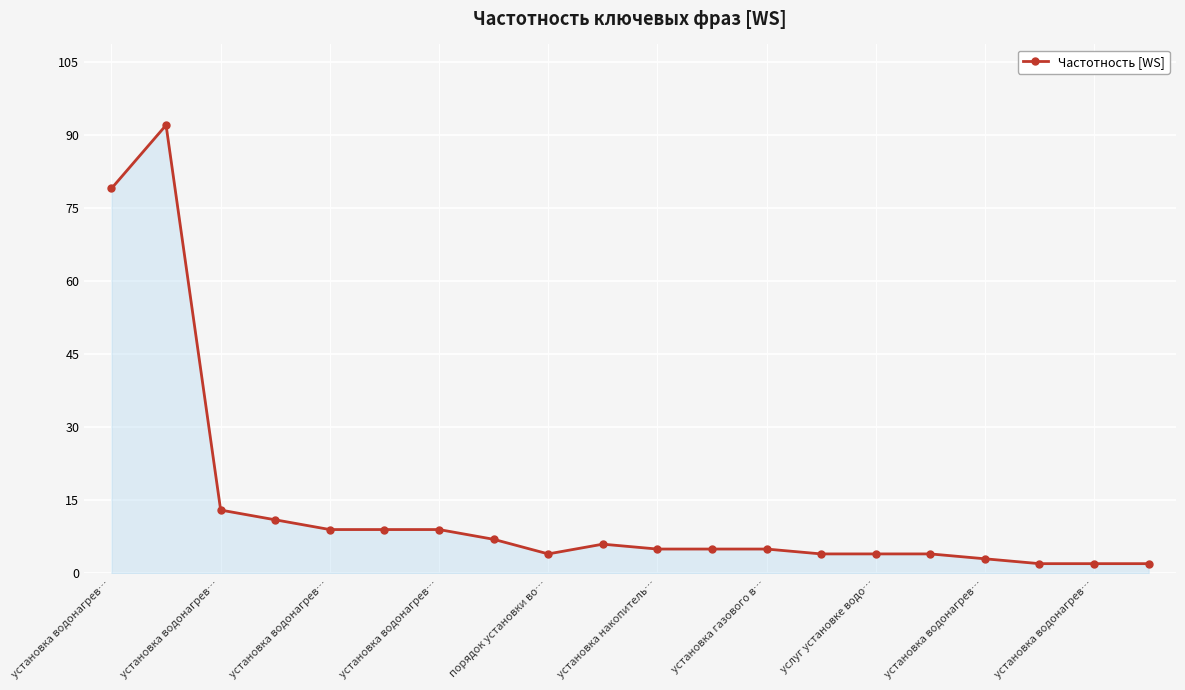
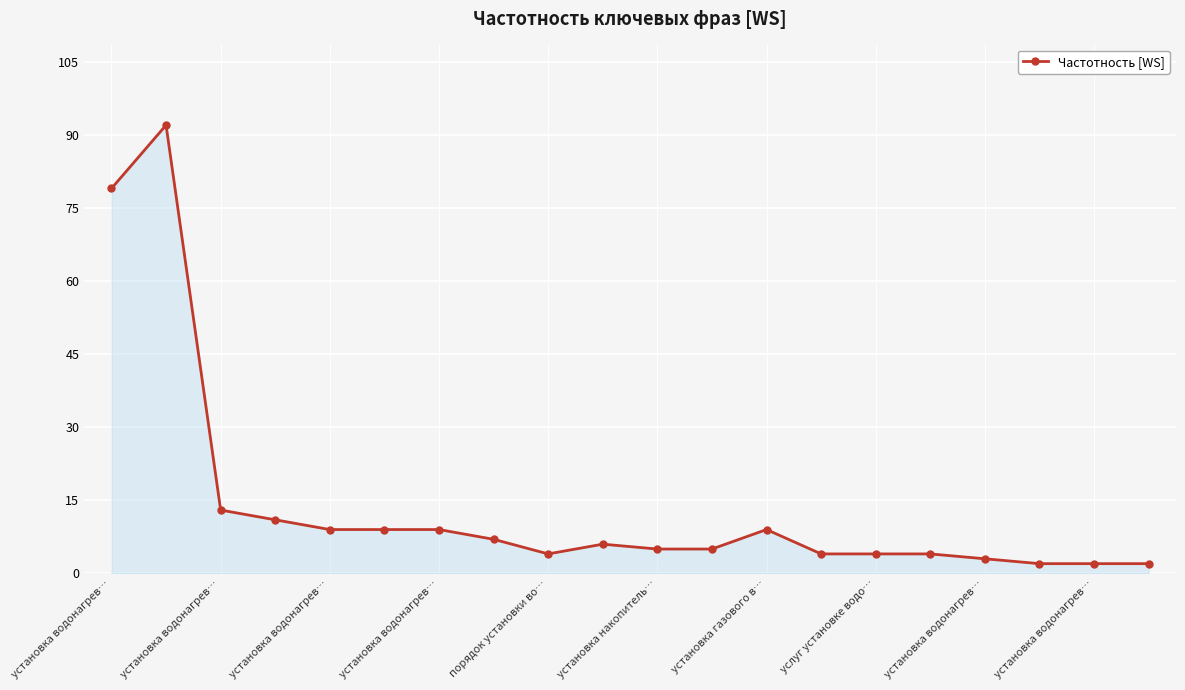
установка газового в…: 5 -> 9
